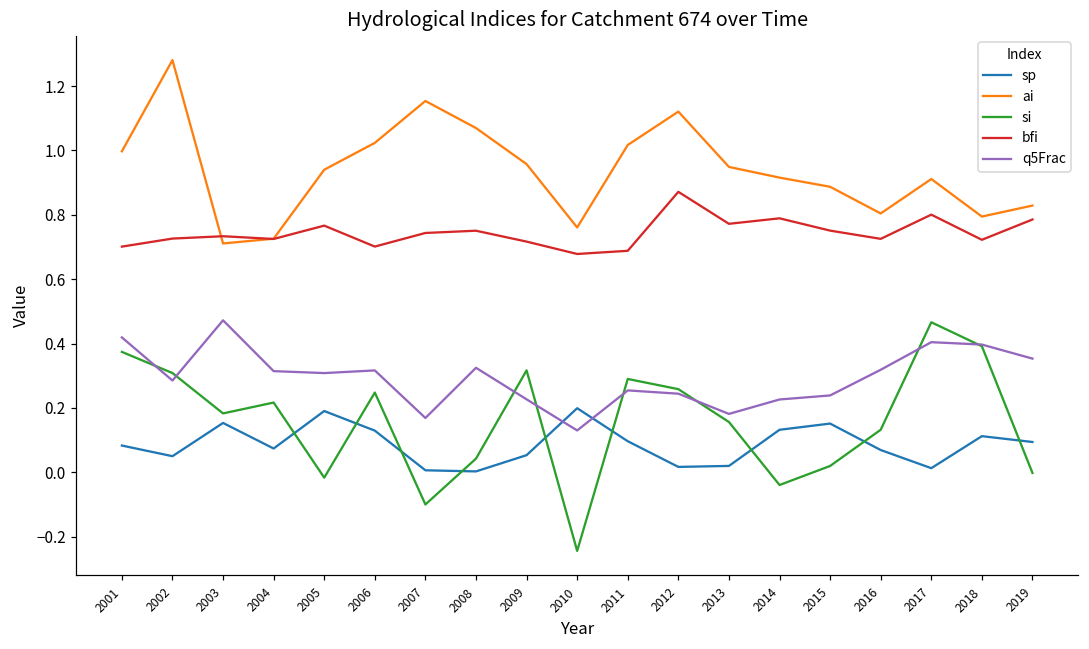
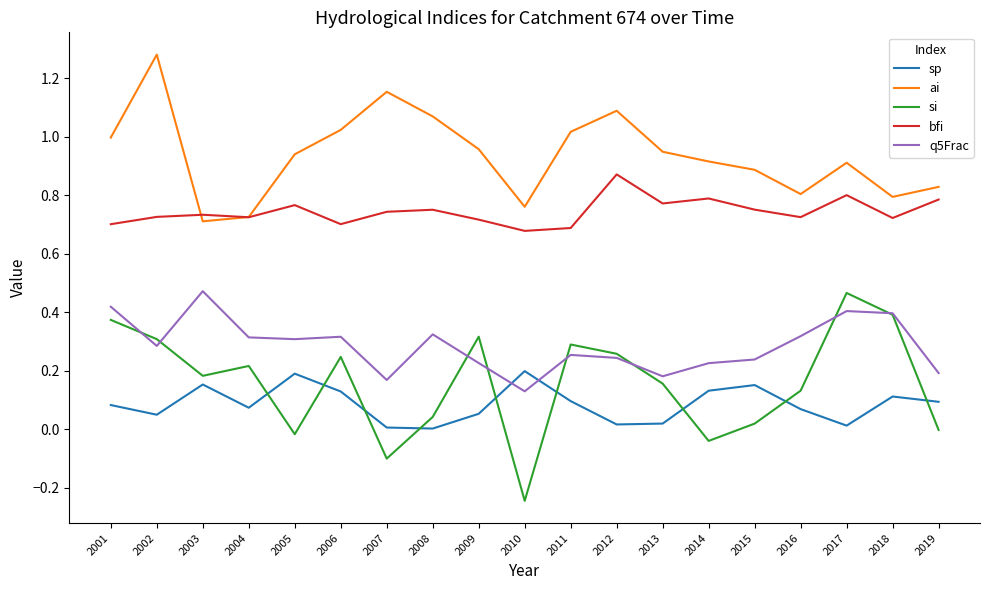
ai, 2012: 1.12 -> 1.09
q5Frac, 2019: 0.35 -> 0.19
